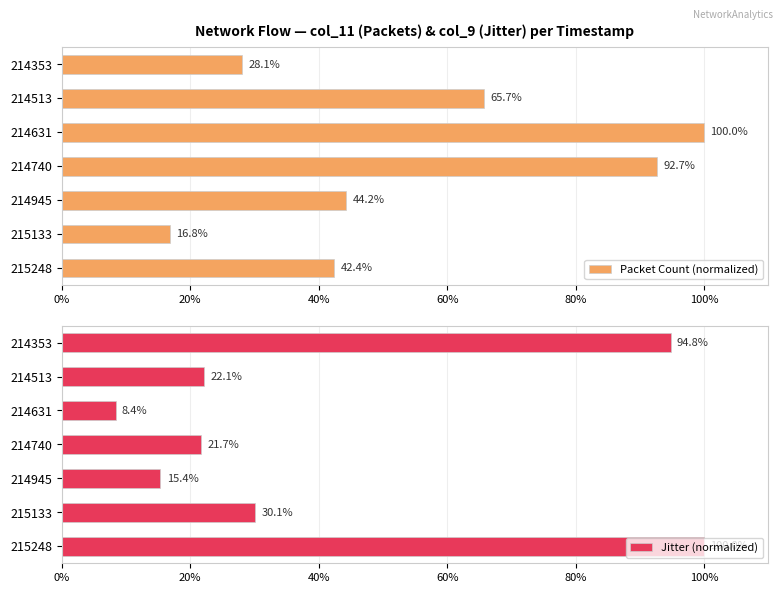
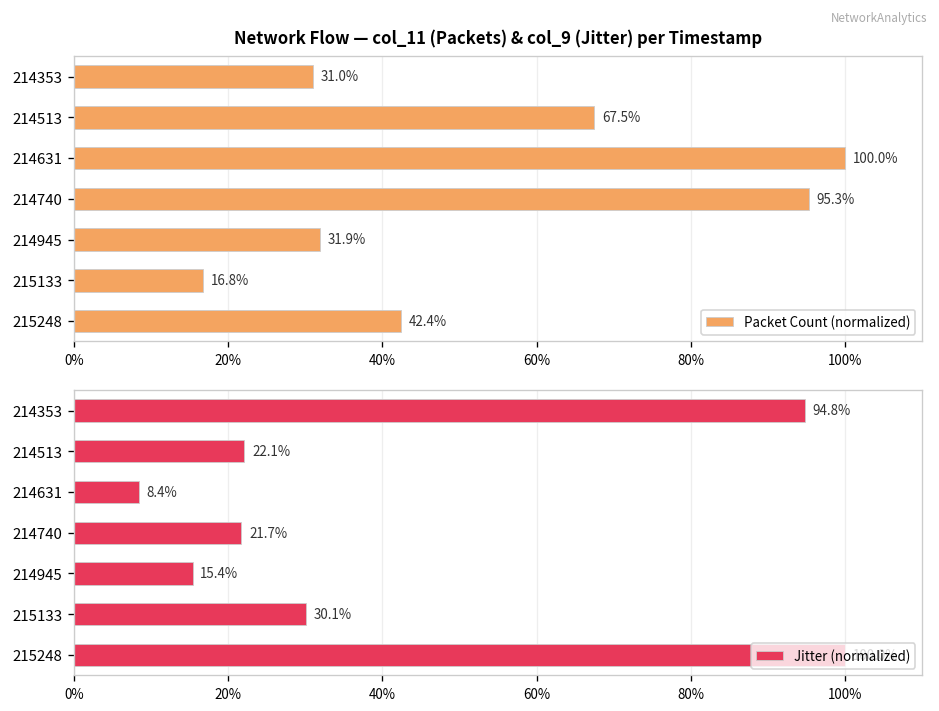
Network Flow — col_11 (Packets) & col_9 (Jitter) per Timestamp, 214353: 28.1% -> 31.0%
Network Flow — col_11 (Packets) & col_9 (Jitter) per Timestamp, 214513: 65.7% -> 67.5%
Network Flow — col_11 (Packets) & col_9 (Jitter) per Timestamp, 214740: 92.7% -> 95.3%
Network Flow — col_11 (Packets) & col_9 (Jitter) per Timestamp, 214945: 44.2% -> 31.9%
